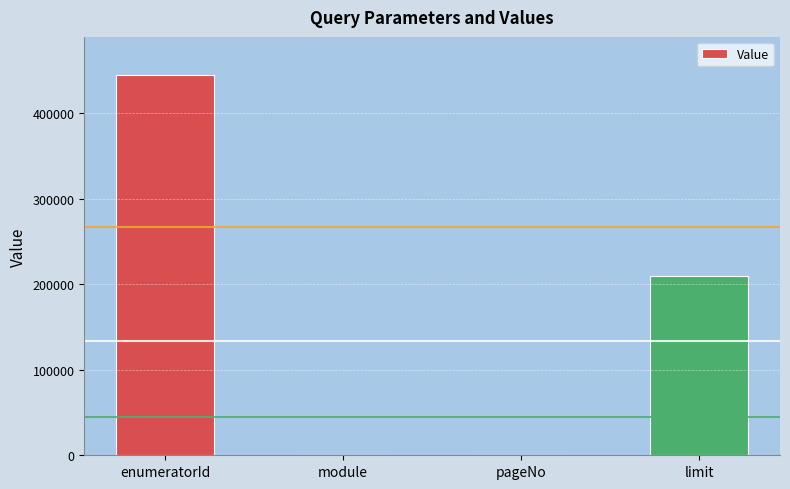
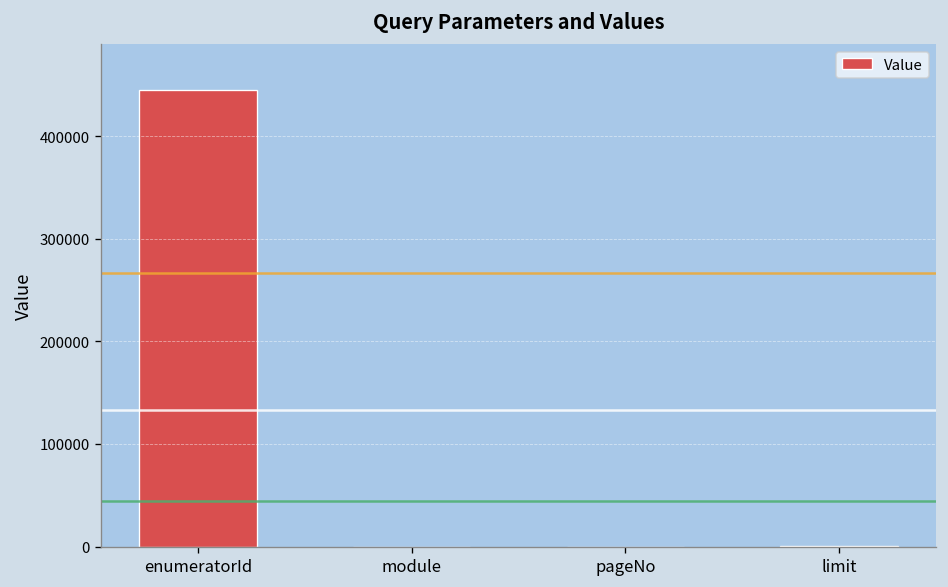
limit: 210000 -> 0
